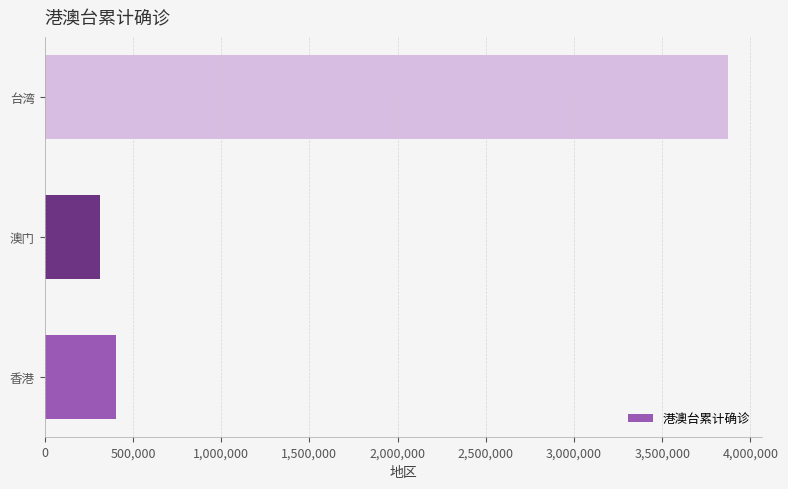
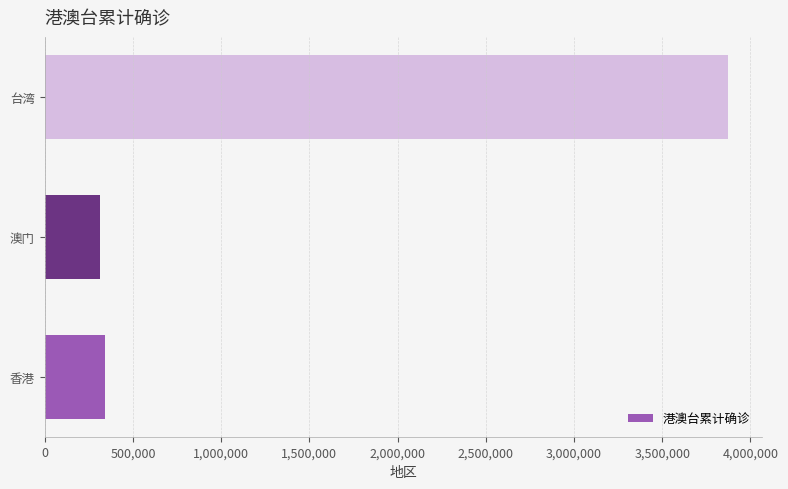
香港: 400,000 -> 340,000
